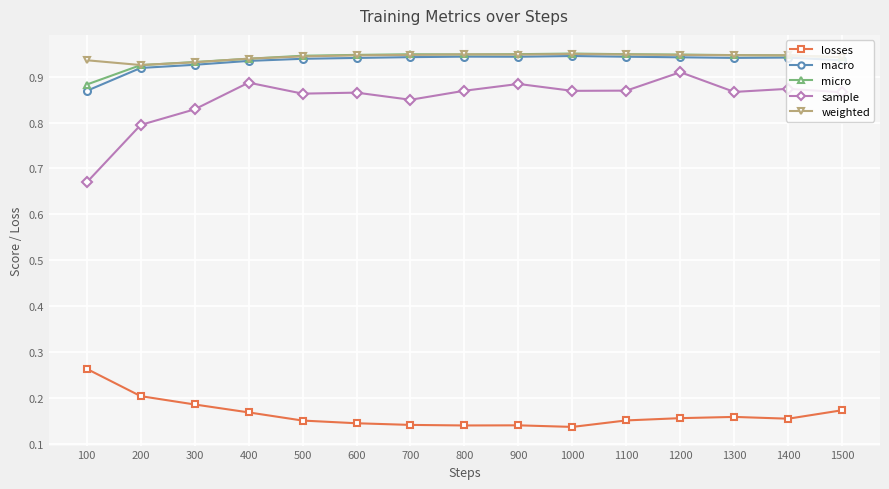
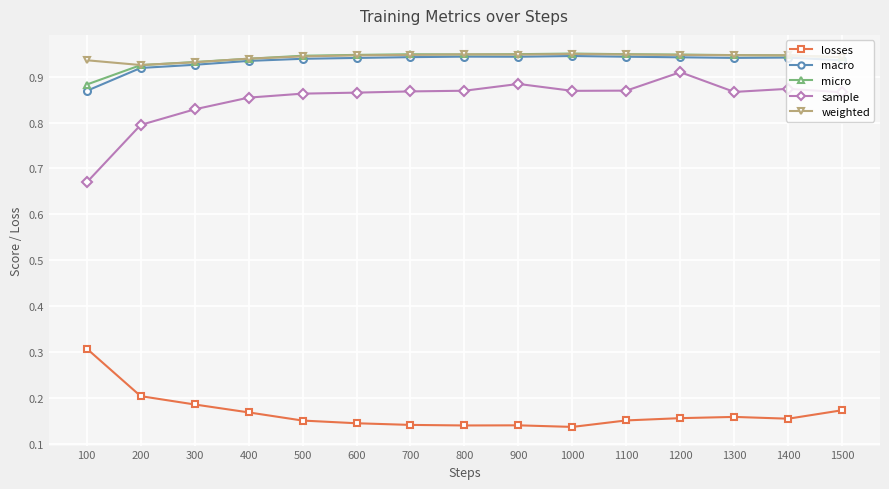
losses, 100: 0.26 -> 0.31
sample, 400: 0.89 -> 0.85
sample, 700: 0.85 -> 0.87
